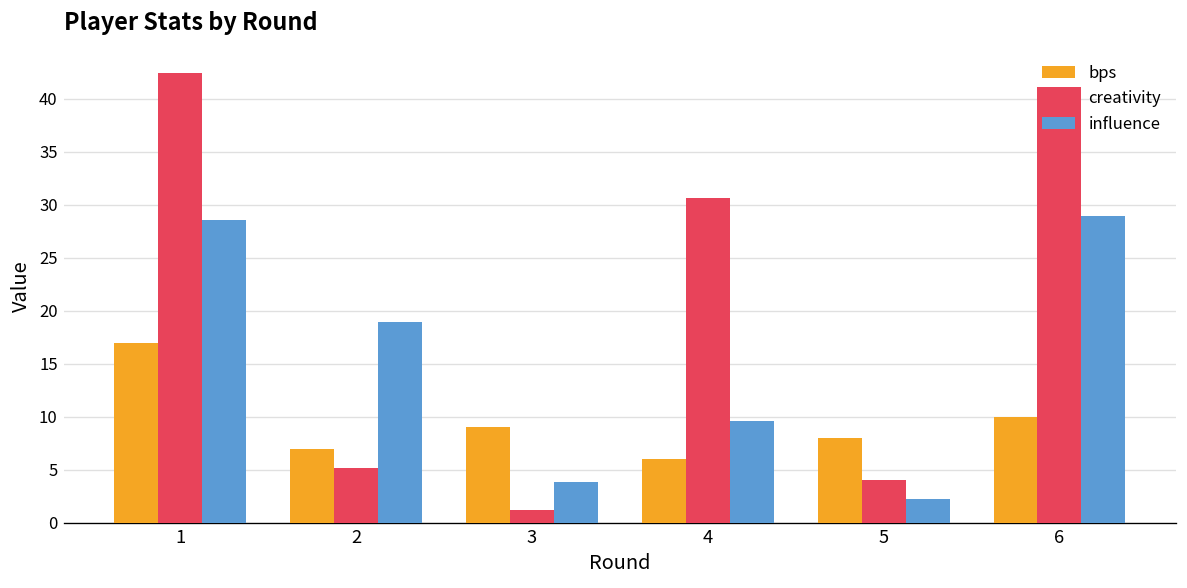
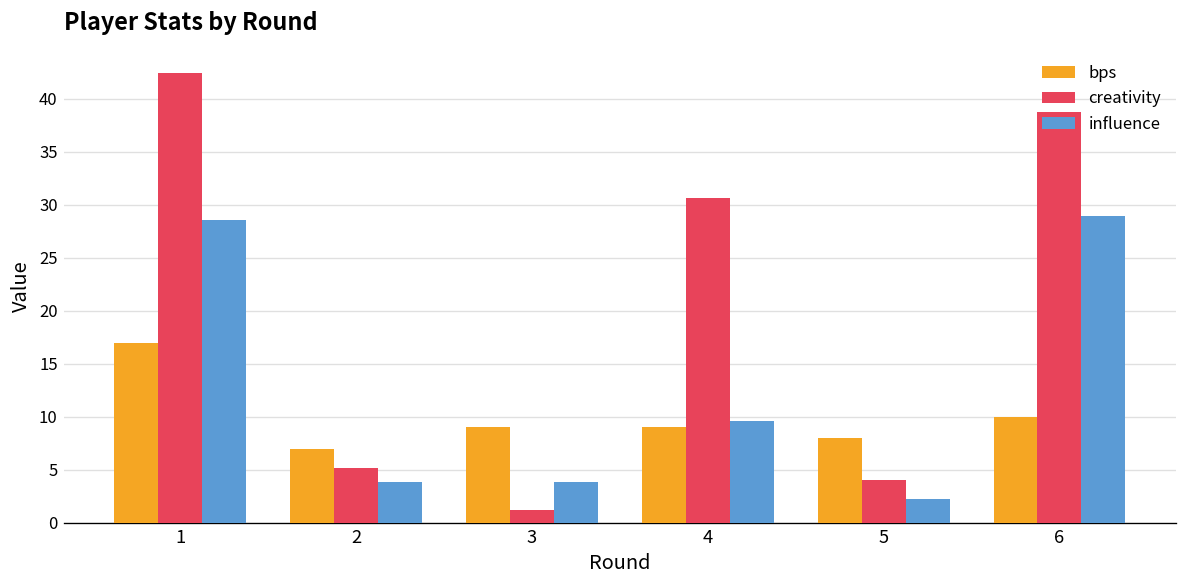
influence, 2: 19 -> 4
bps, 4: 6 -> 9
creativity, 6: 41 -> 39
